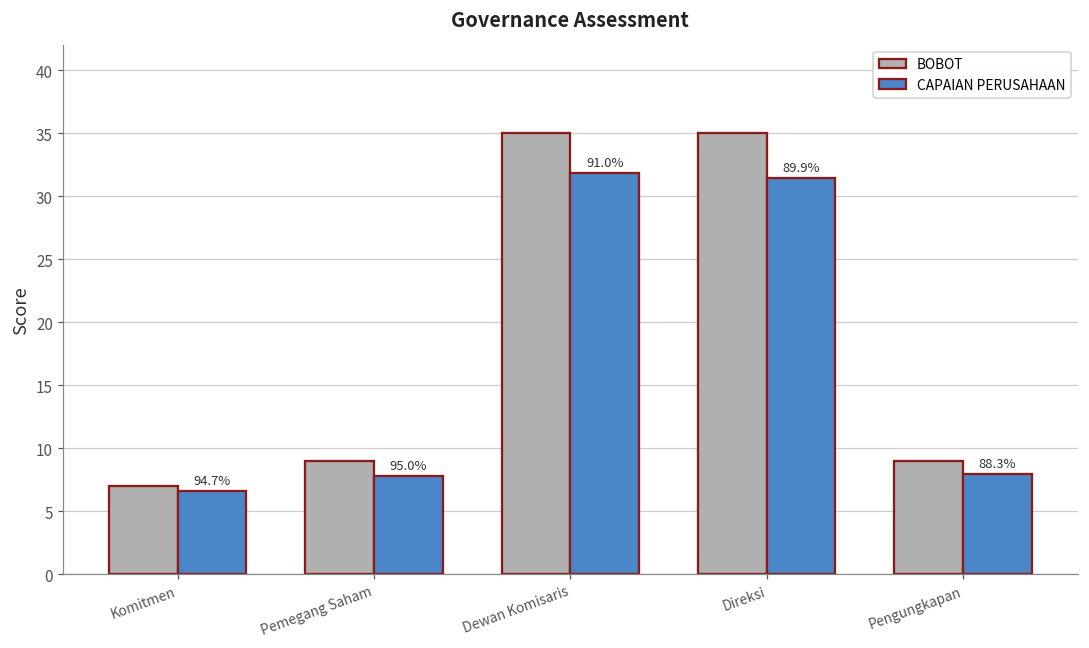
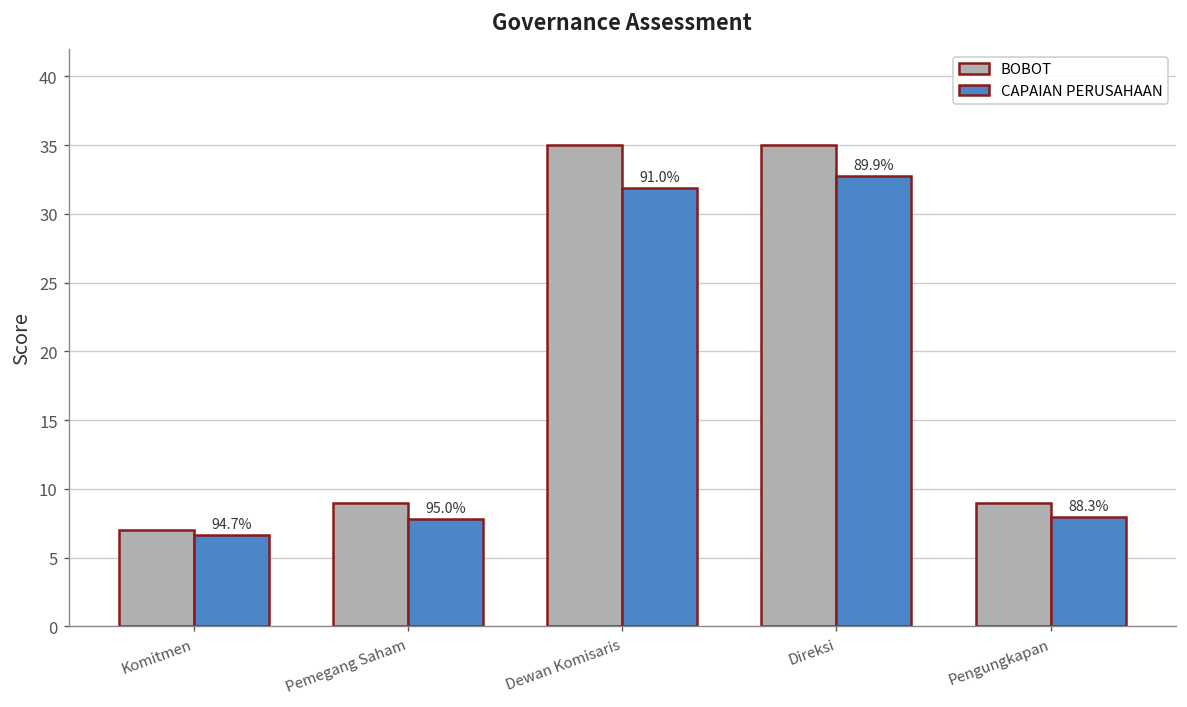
CAPAIAN PERUSAHAAN, Direksi: 31.5 -> 32.7
